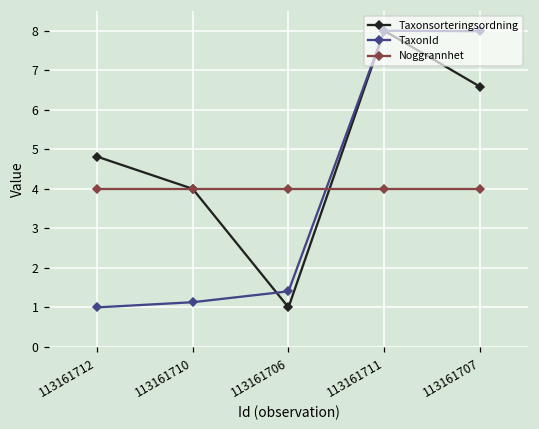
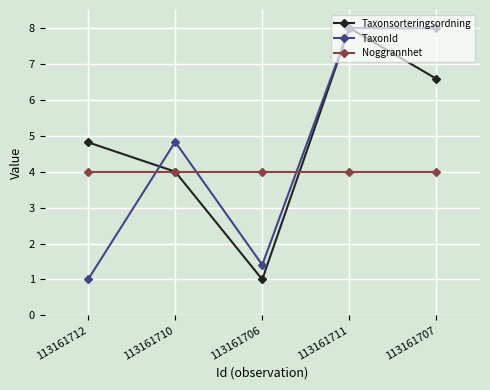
TaxonId, 113161710: 1.1 -> 4.8
